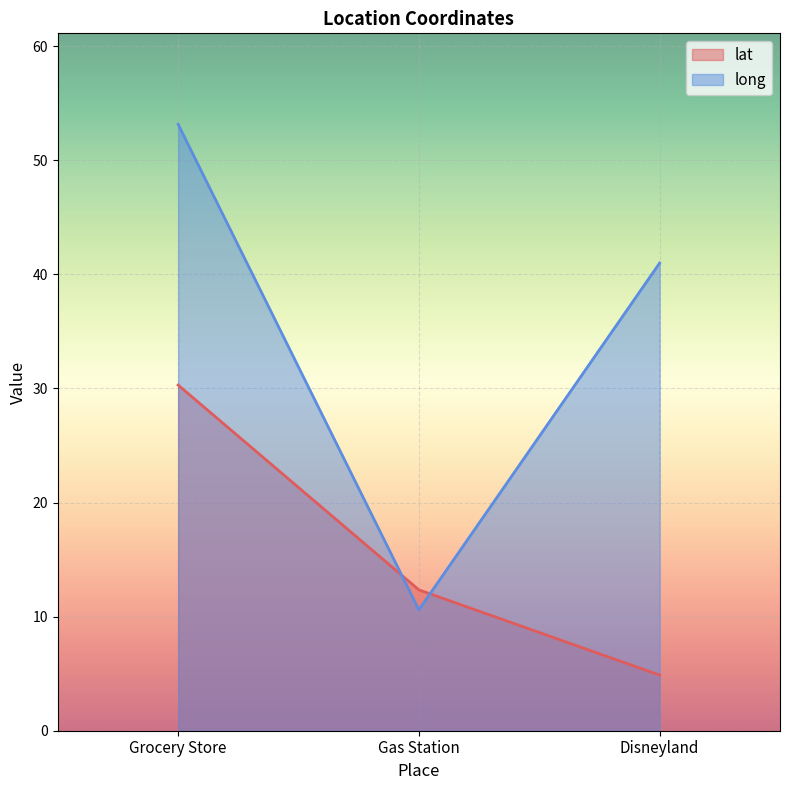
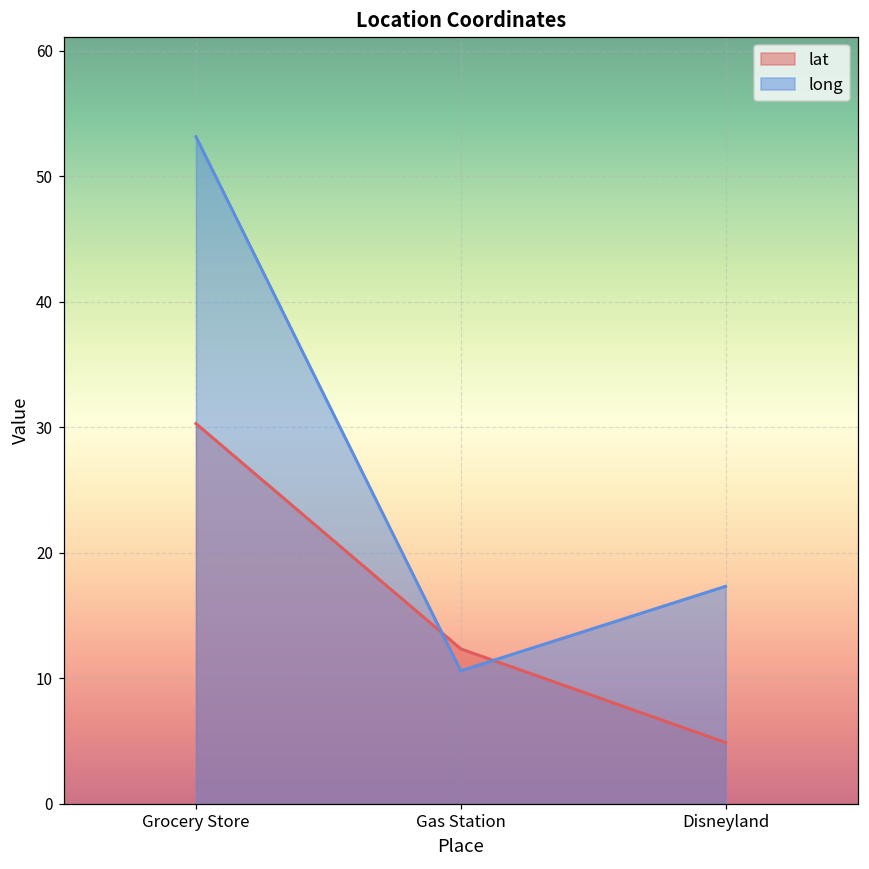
long, Disneyland: 41.0 -> 17.3
